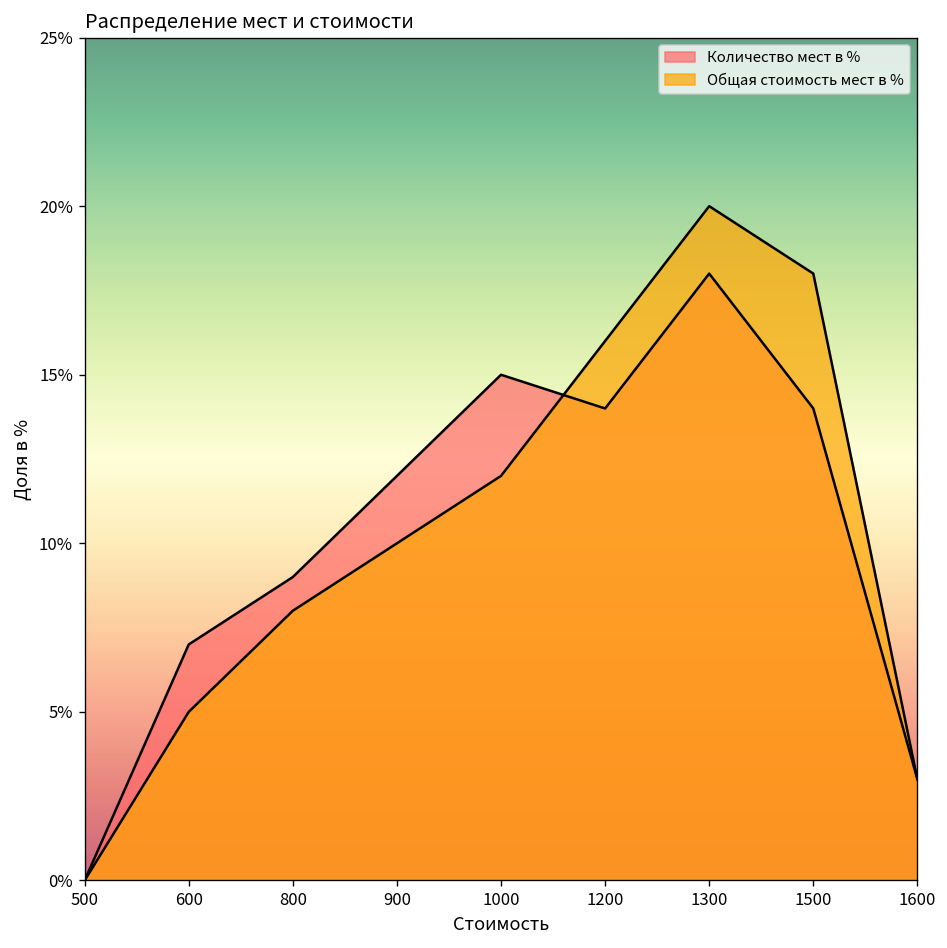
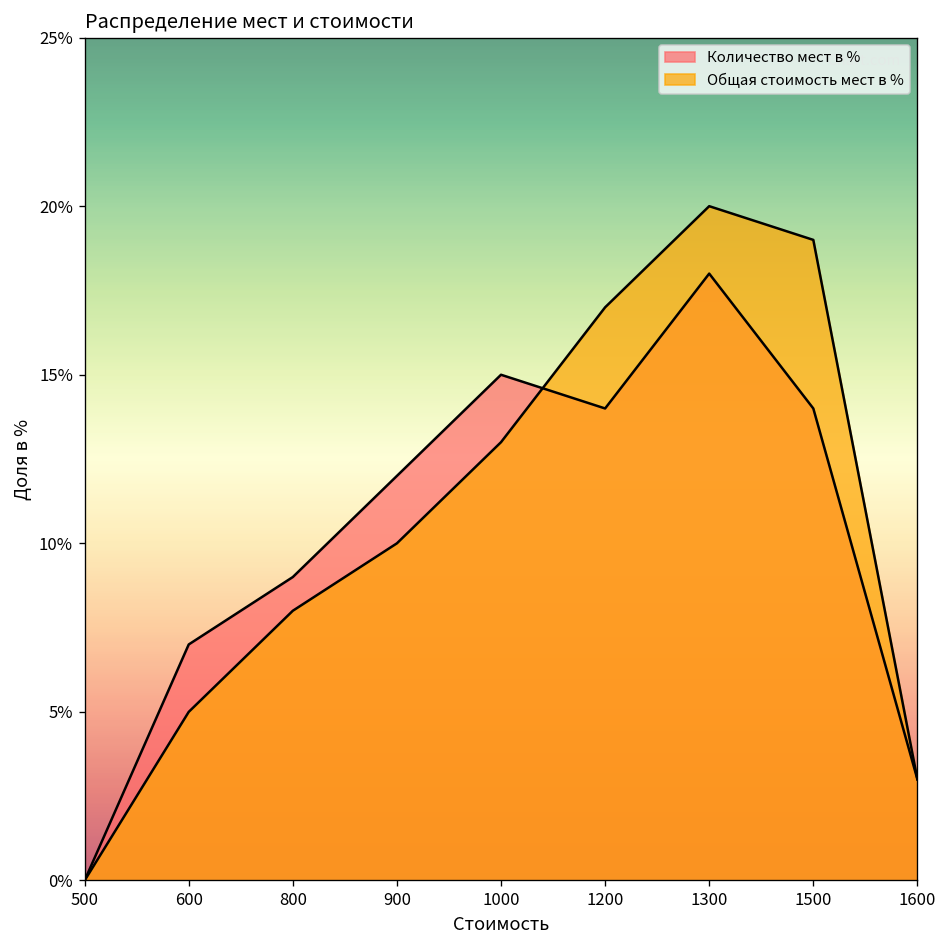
Общая стоимость мест в %, 1000: 12% -> 13%
Общая стоимость мест в %, 1200: 16% -> 17%
Общая стоимость мест в %, 1500: 18% -> 19%
